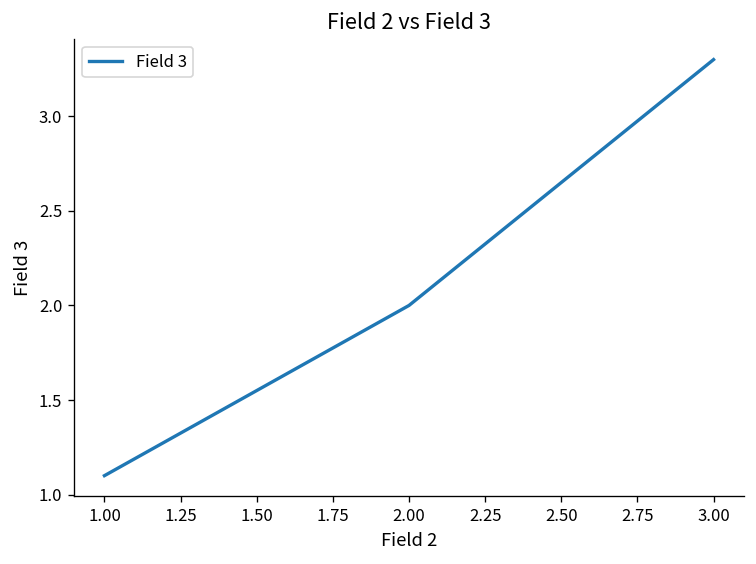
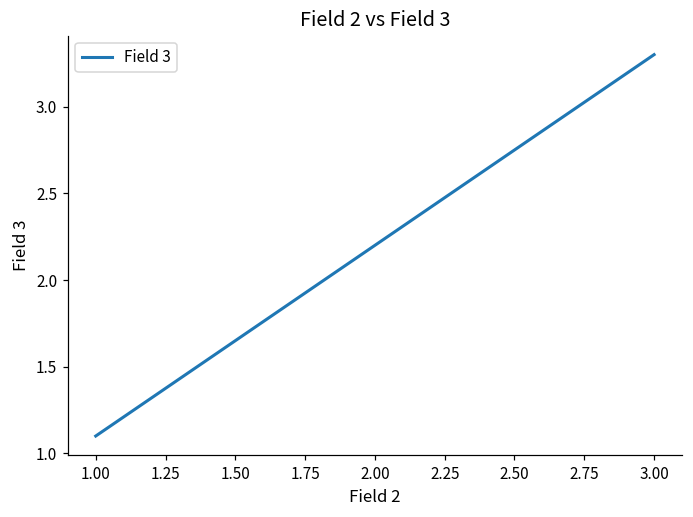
2.00: 2.0 -> 2.2
